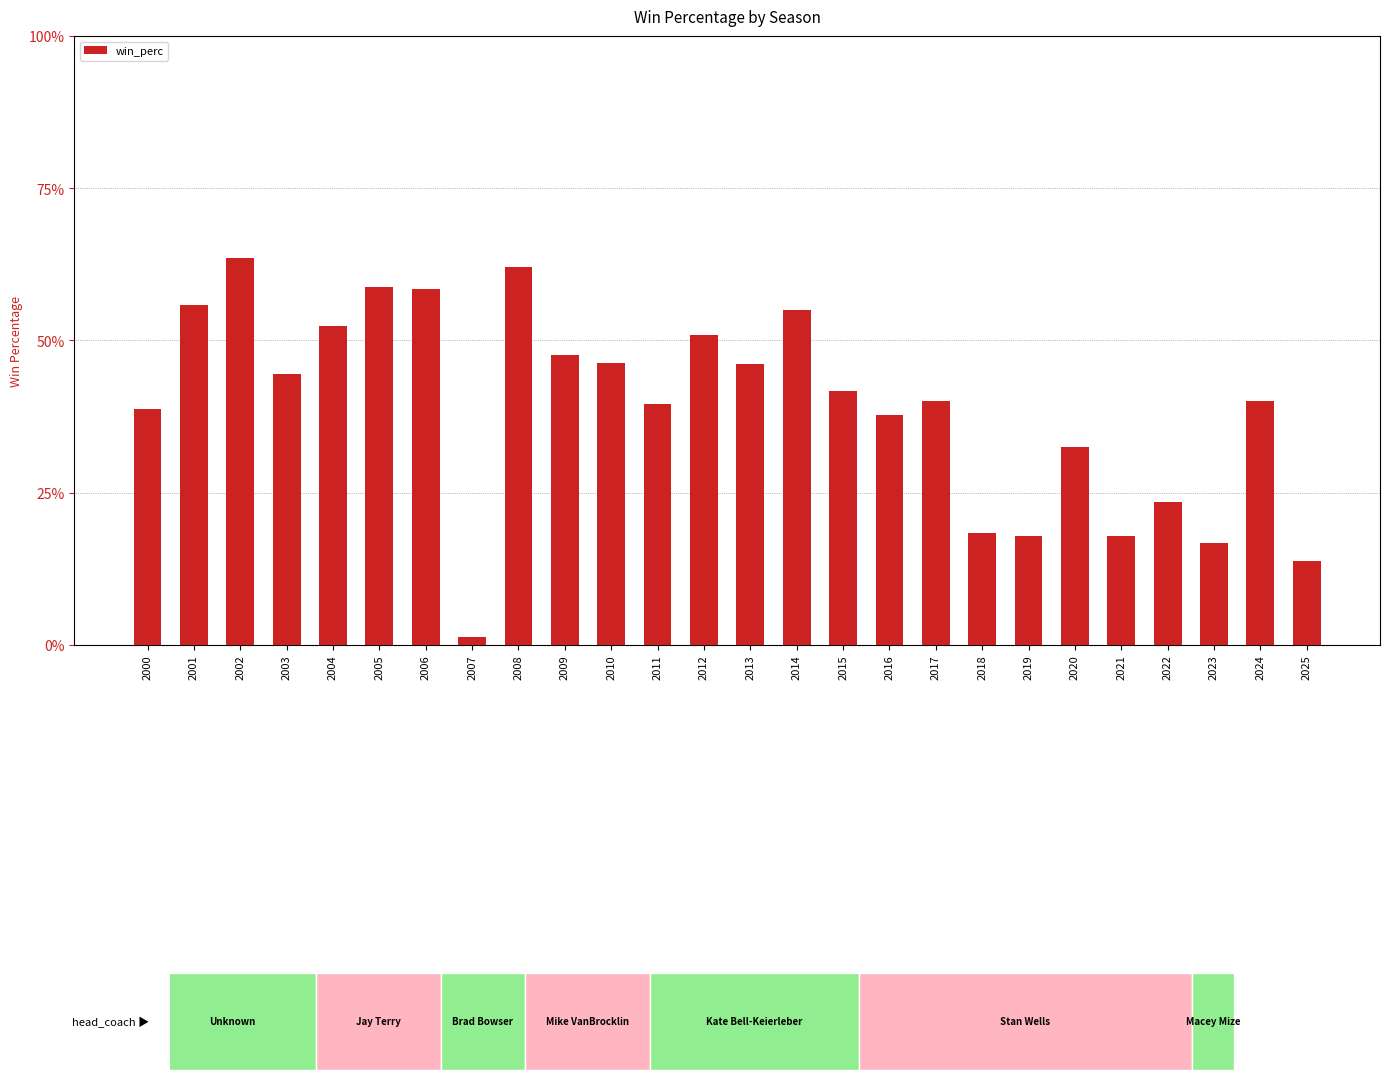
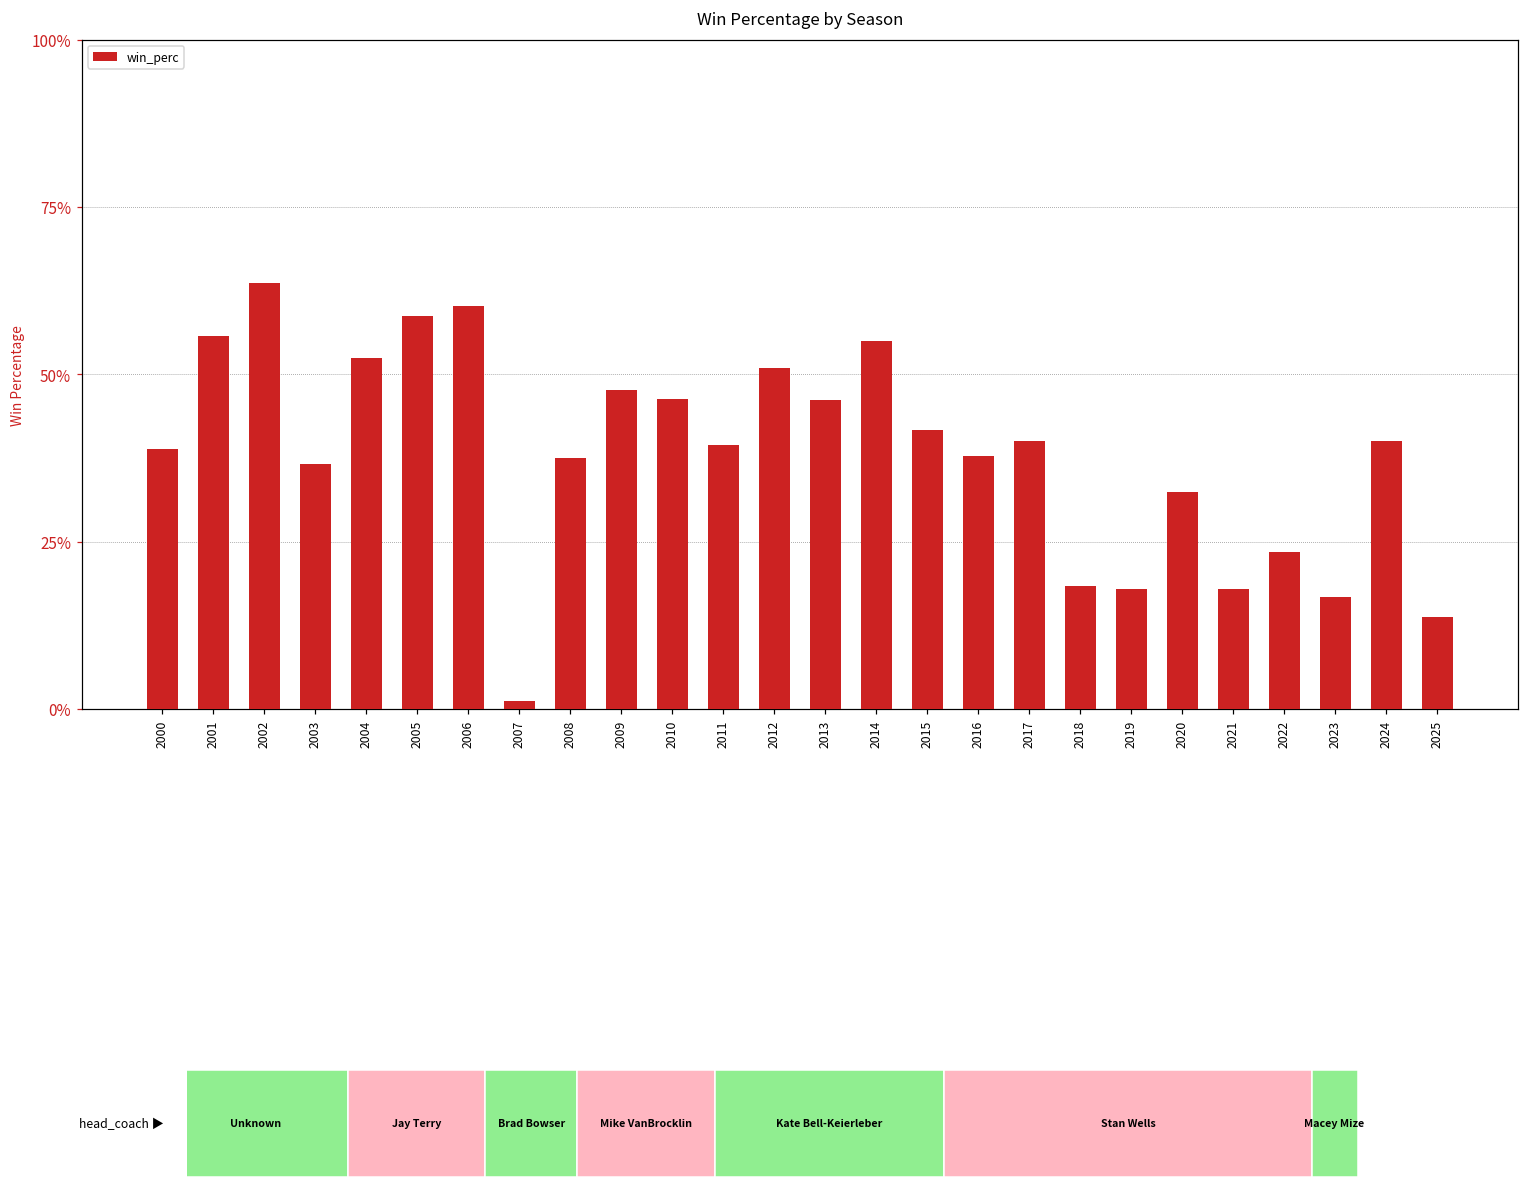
2003: 44% -> 37%
2006: 59% -> 60%
2008: 62% -> 38%
